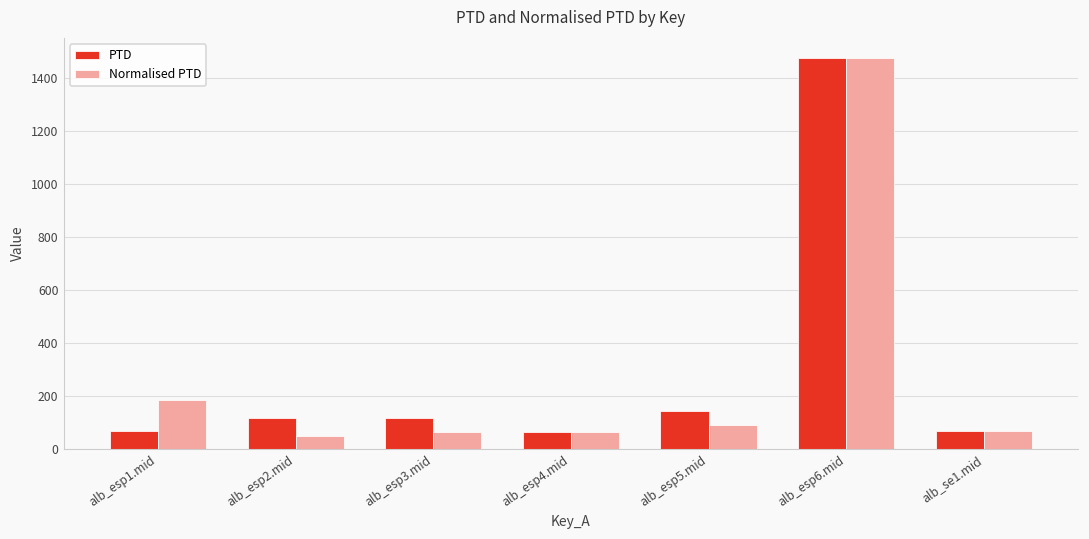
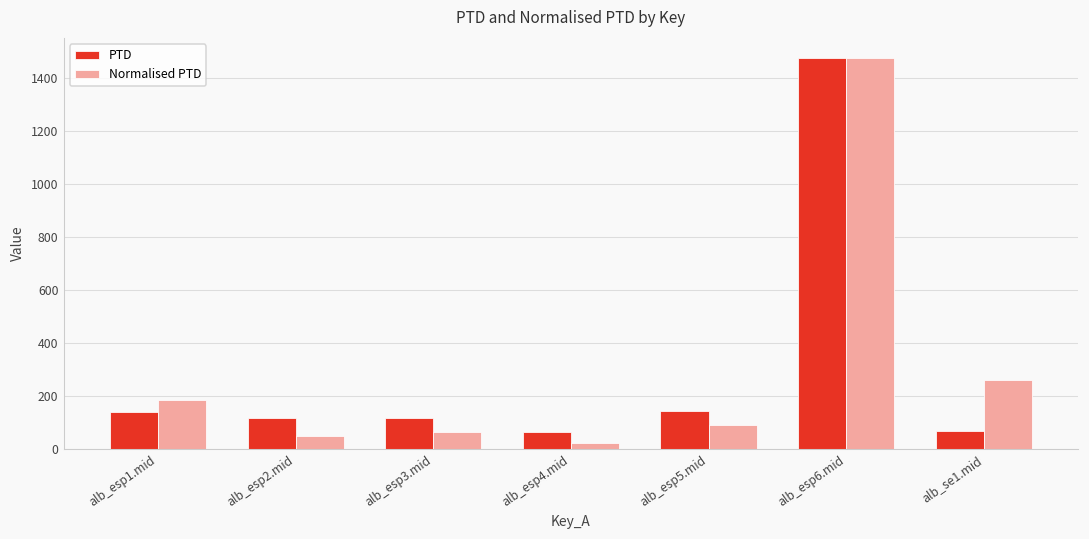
PTD, alb_esp1.mid: 70 -> 140
Normalised PTD, alb_esp4.mid: 60 -> 20
Normalised PTD, alb_se1.mid: 70 -> 260
